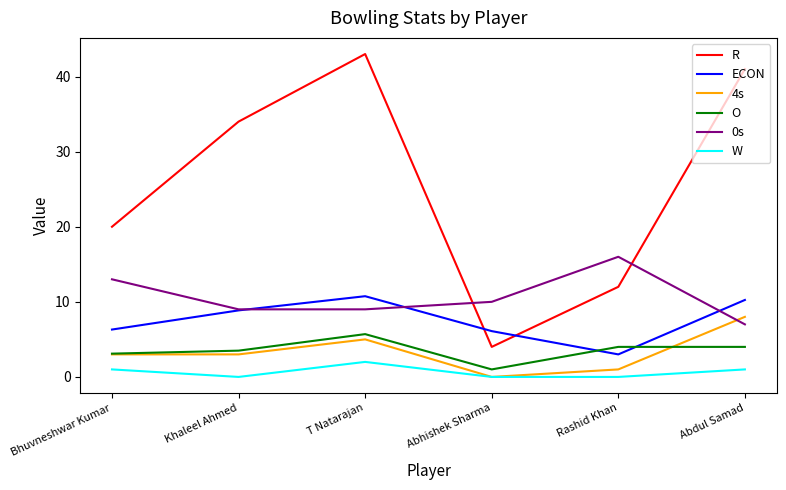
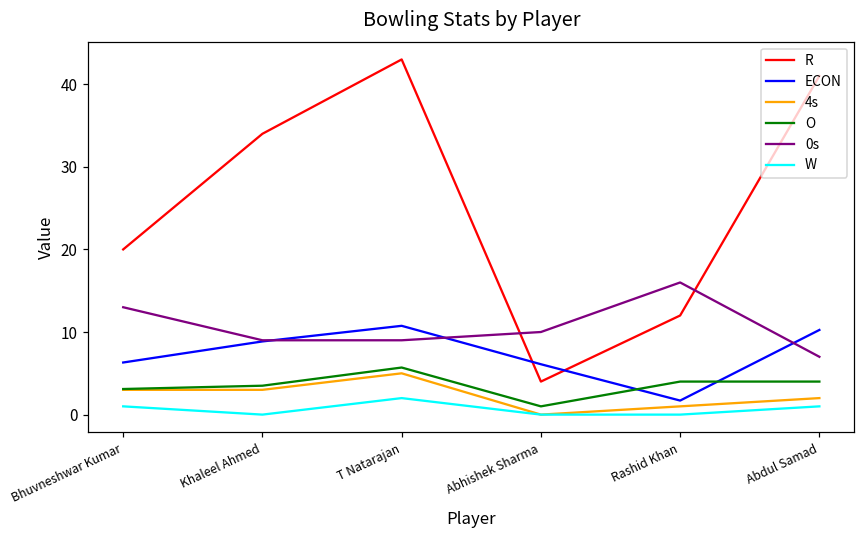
ECON, Rashid Khan: 3 -> 2
4s, Abdul Samad: 8 -> 2
